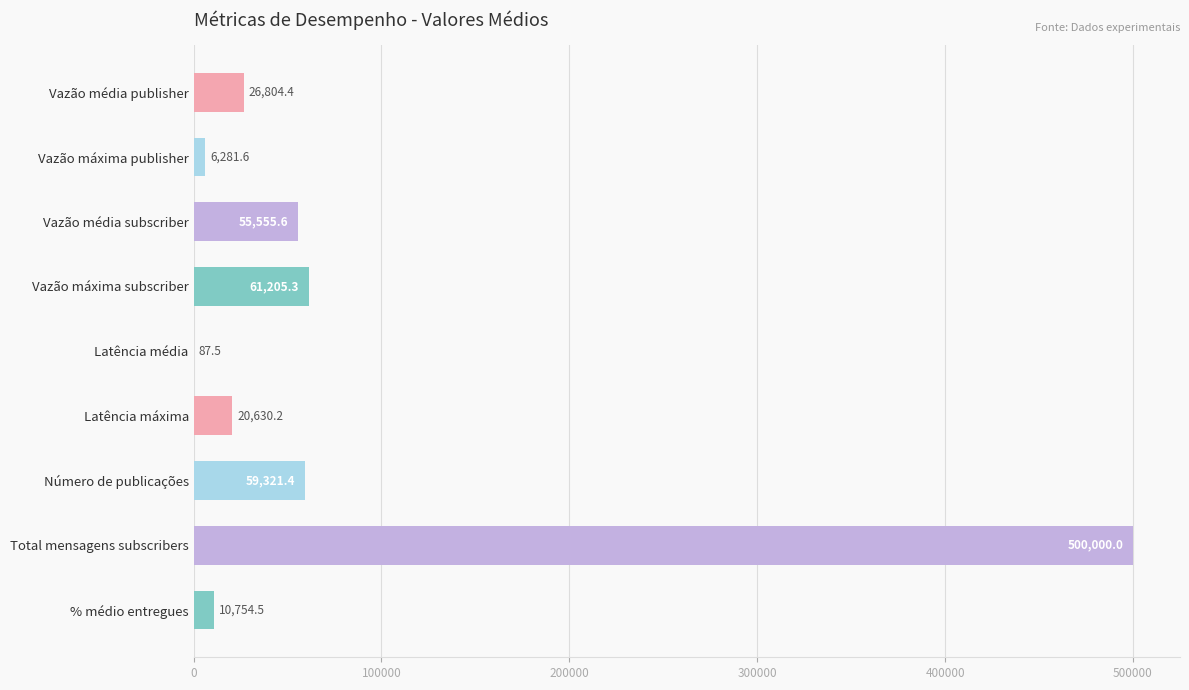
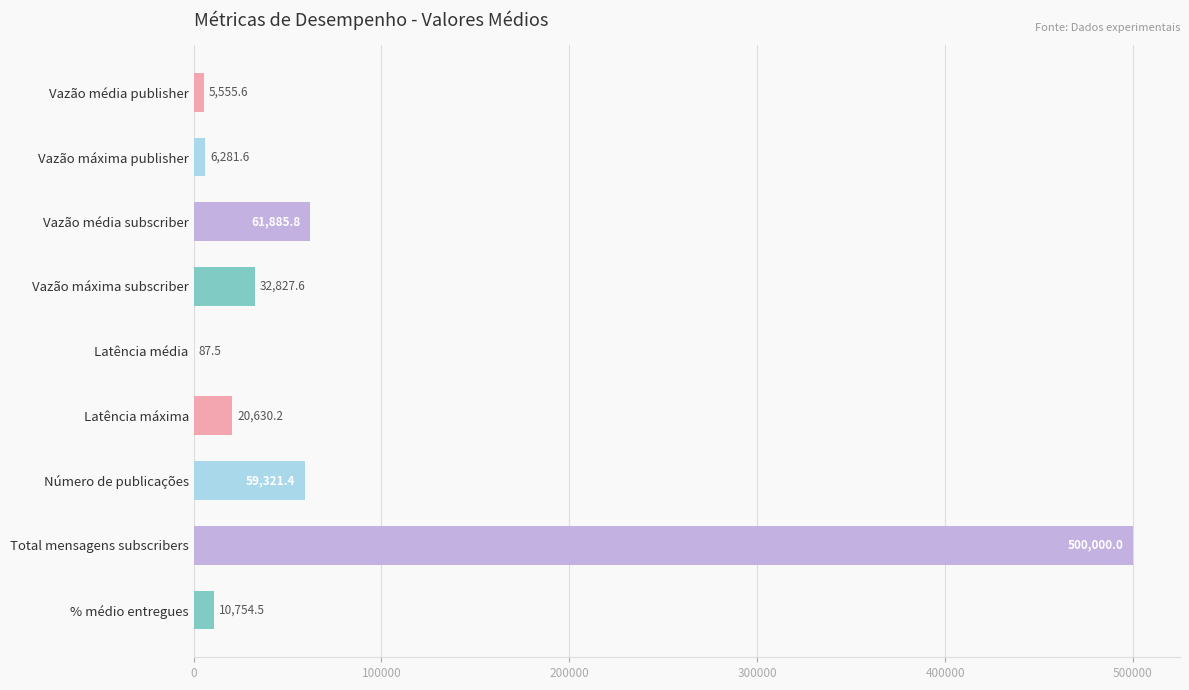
Vazão média publisher: 26,804.4 -> 5,555.6
Vazão média subscriber: 55,555.6 -> 61,885.8
Vazão máxima subscriber: 61,205.3 -> 32,827.6
